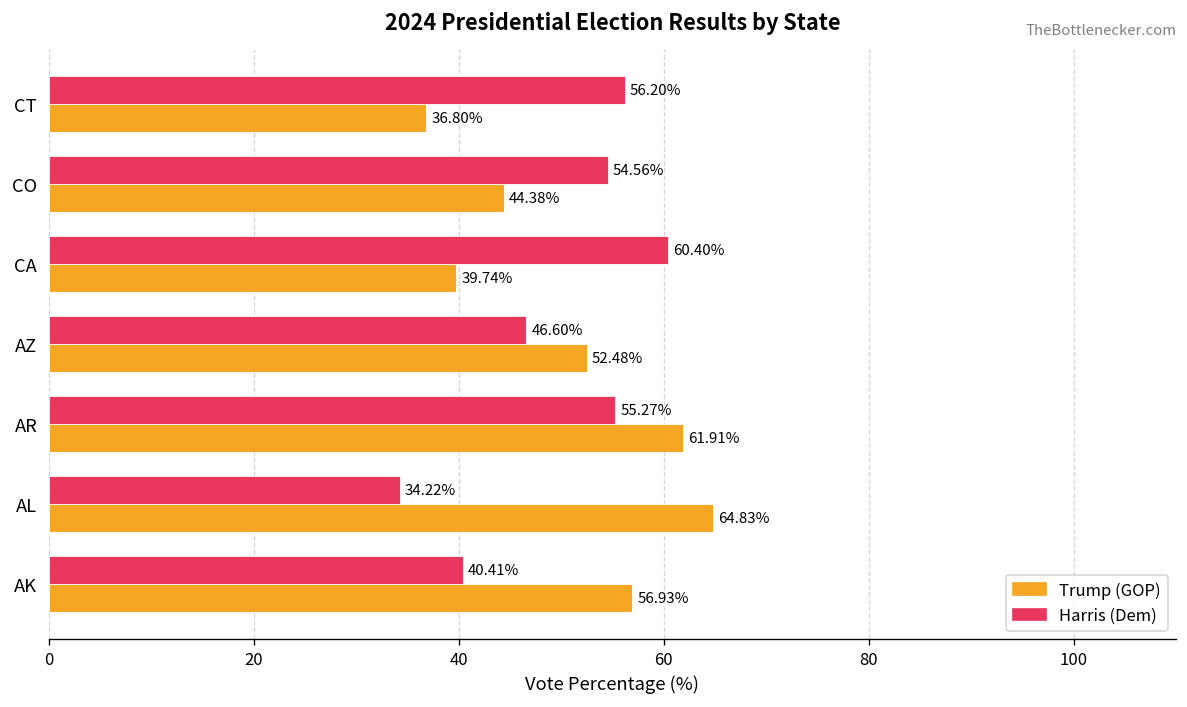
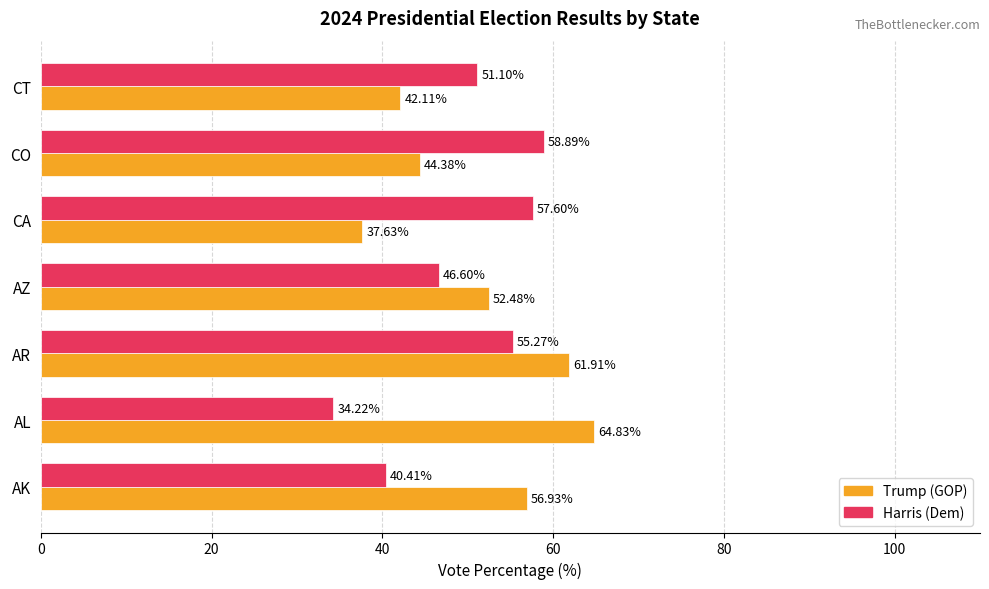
Harris (Dem), CT: 56.20% -> 51.10%
Trump (GOP), CT: 36.80% -> 42.11%
Harris (Dem), CO: 54.56% -> 58.89%
Harris (Dem), CA: 60.40% -> 57.60%
Trump (GOP), CA: 39.74% -> 37.63%
